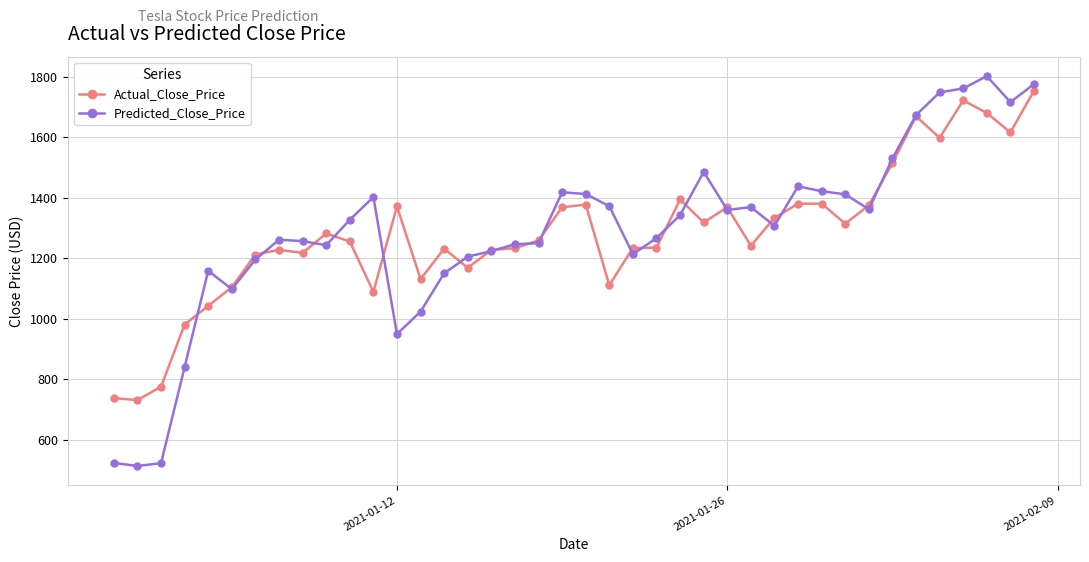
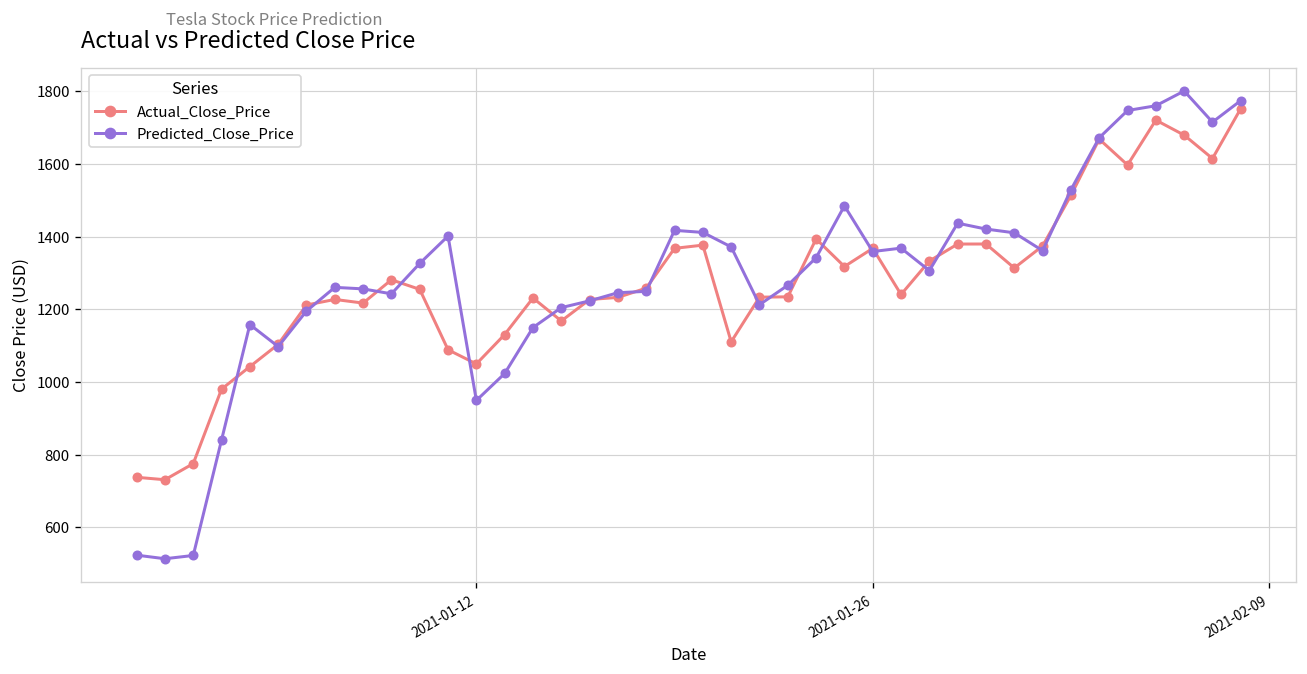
Actual_Close_Price, 2021-01-12: 1370 -> 1050
